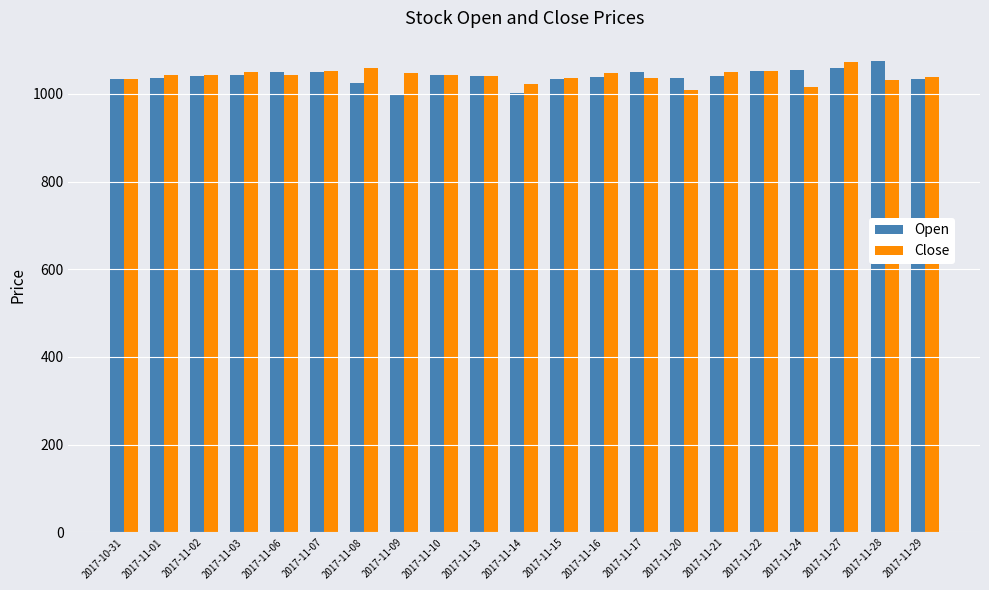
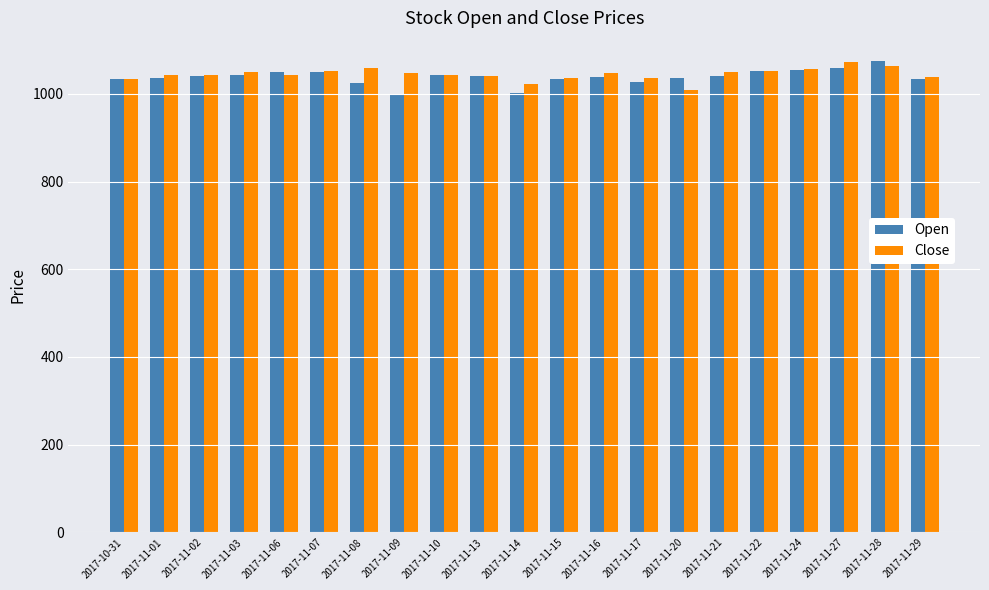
Open, 2017-11-17: 1050 -> 1030
Close, 2017-11-24: 1020 -> 1060
Close, 2017-11-28: 1030 -> 1060
